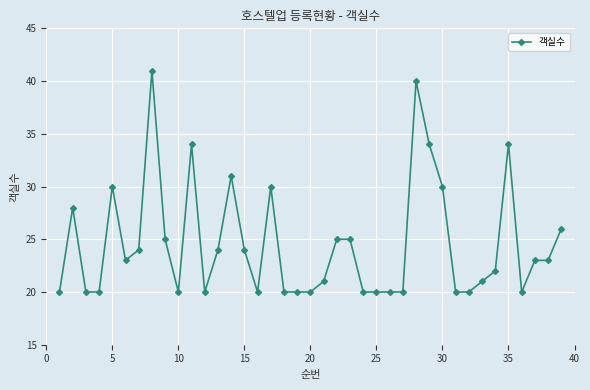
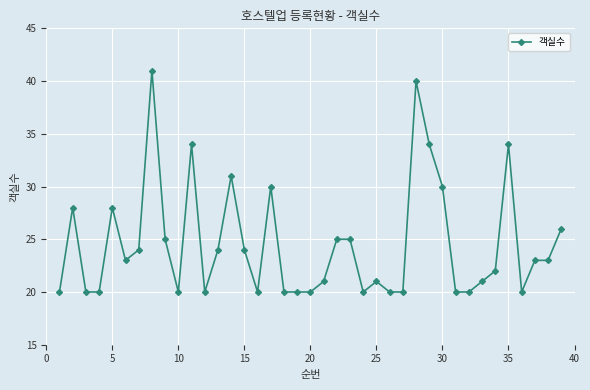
5: 30 -> 28
25: 20 -> 21
